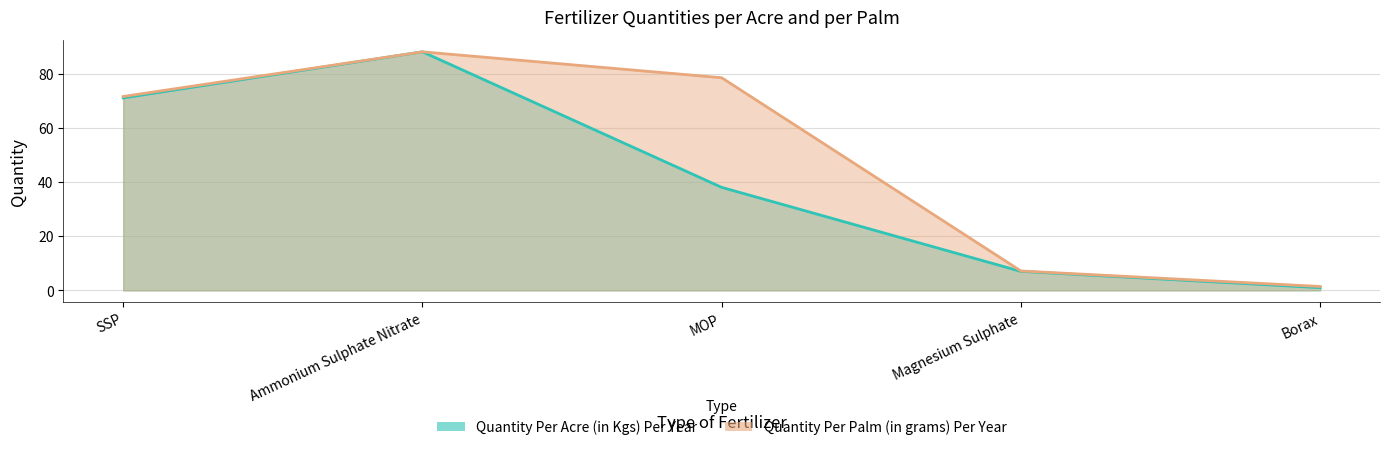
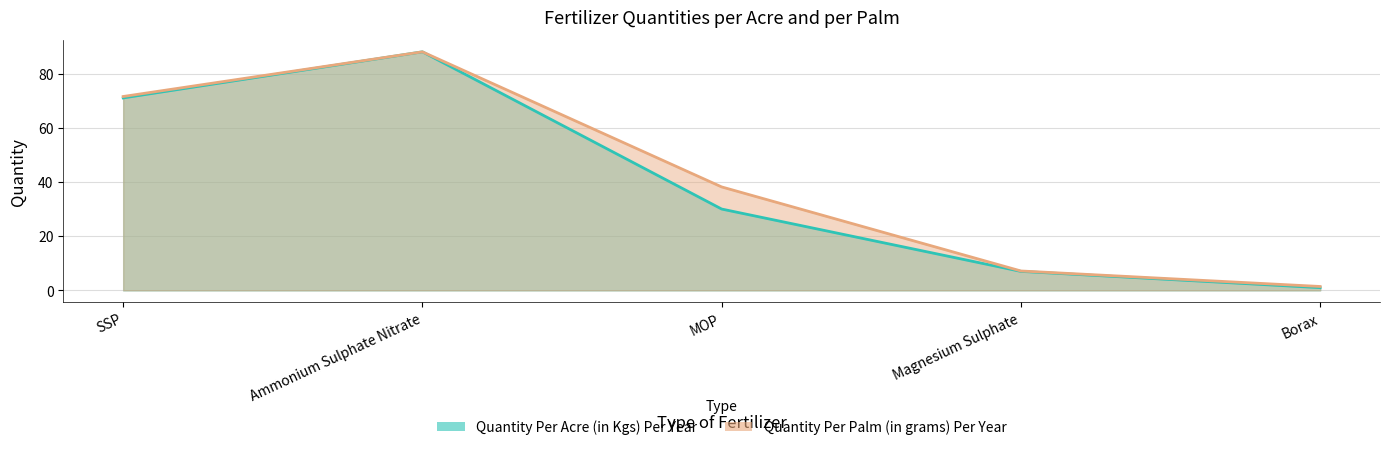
Quantity Per Acre (in Kgs) Per Year, MOP: 38 -> 30
Quantity Per Palm (in grams) Per Year, MOP: 78 -> 38
